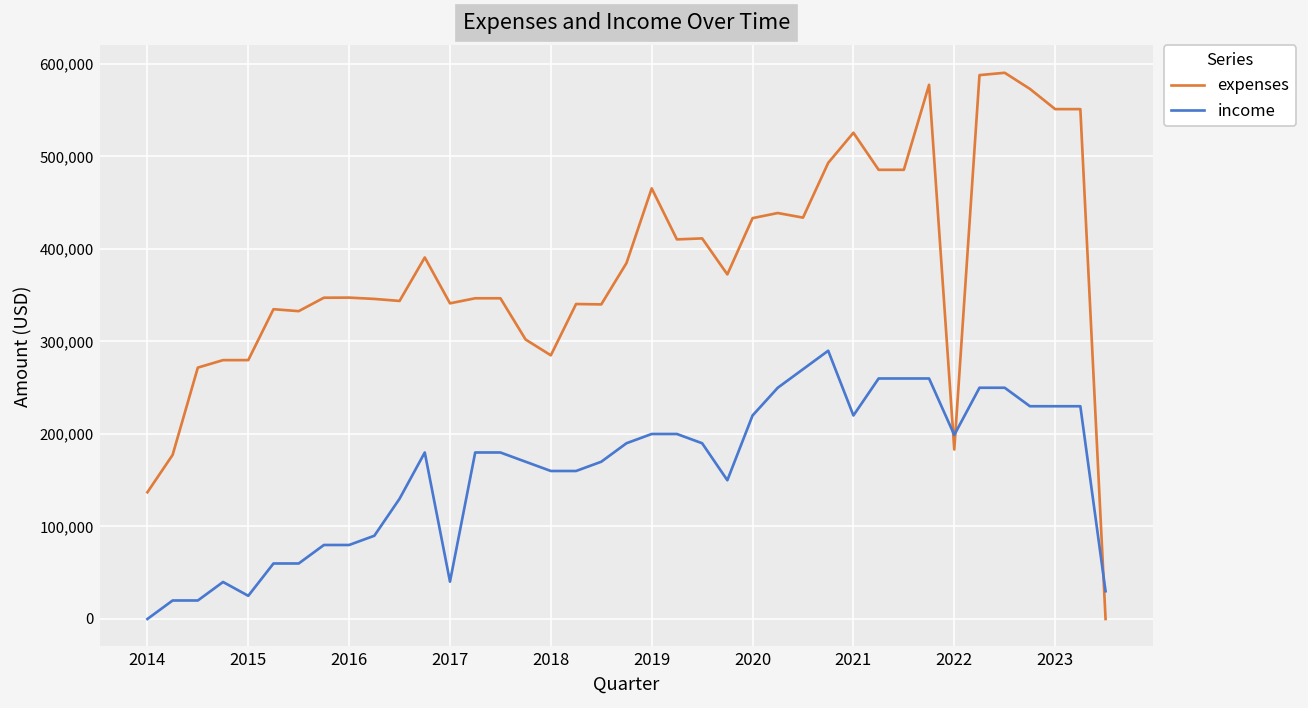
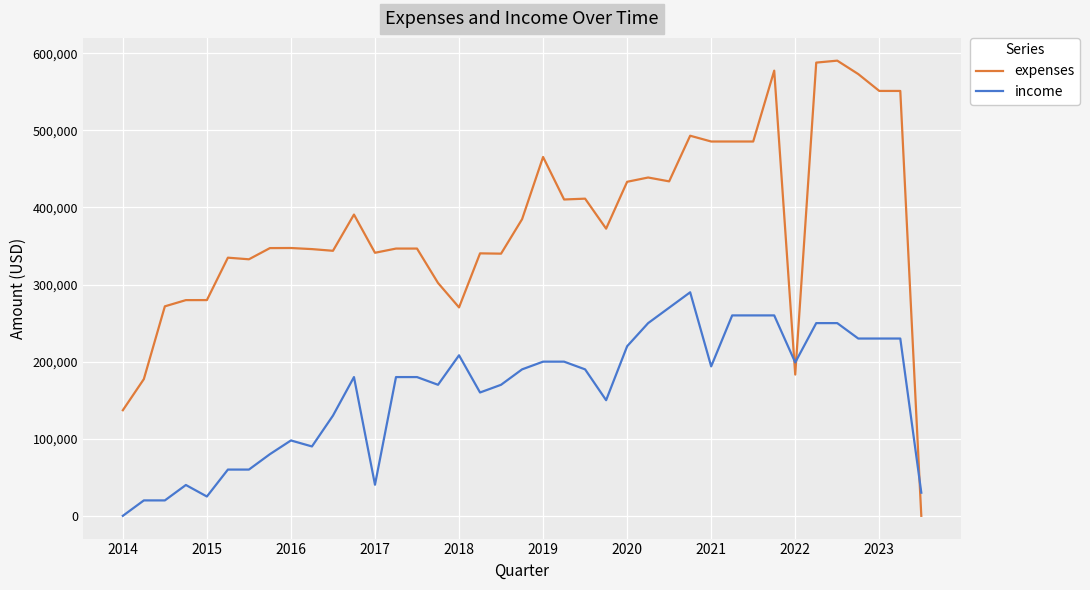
income, 2016: 80,000 -> 100,000
expenses, 2018: 290,000 -> 270,000
income, 2018: 160,000 -> 210,000
expenses, 2021: 530,000 -> 490,000
income, 2021: 220,000 -> 190,000
